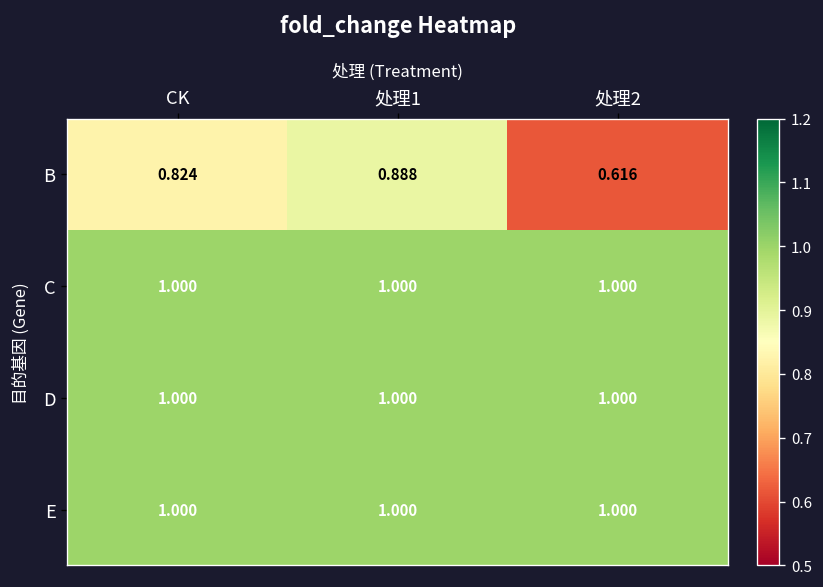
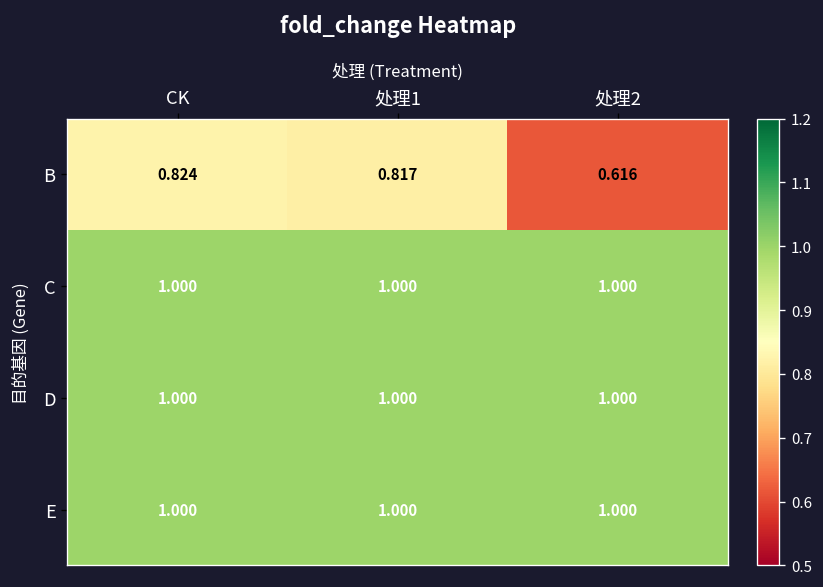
B, 处理1: 0.888 -> 0.817
